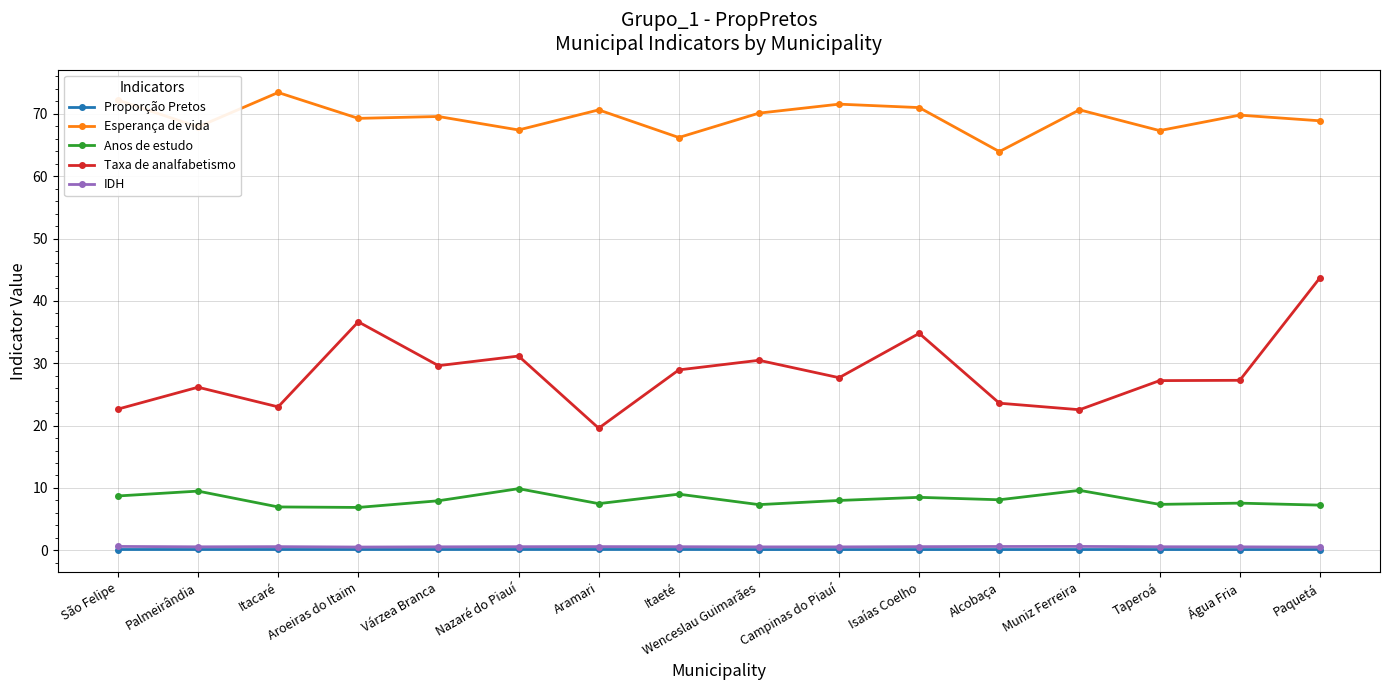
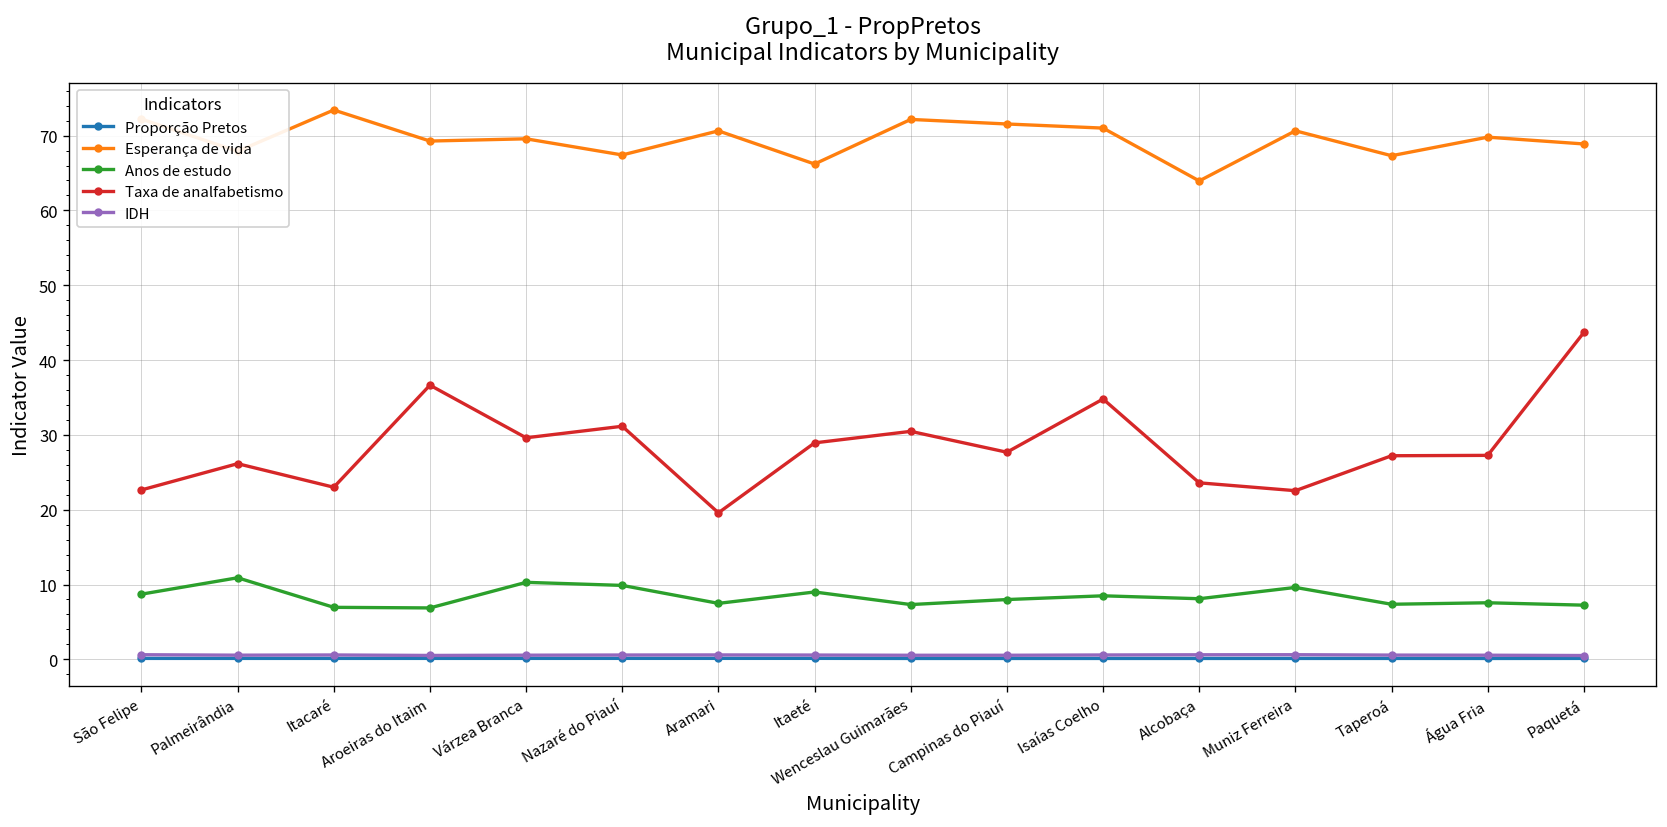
Anos de estudo, Palmeirândia: 9 -> 11
Anos de estudo, Várzea Branca: 8 -> 10
Esperança de vida, Wenceslau Guimarães: 70 -> 72
